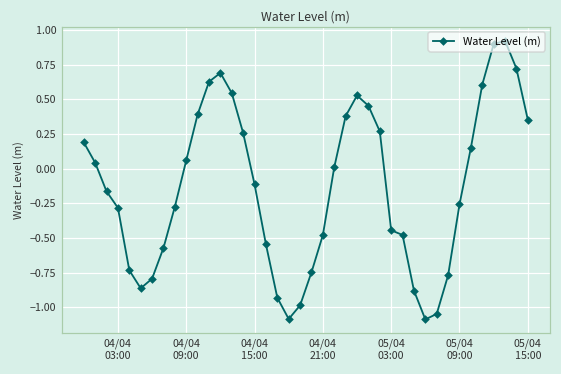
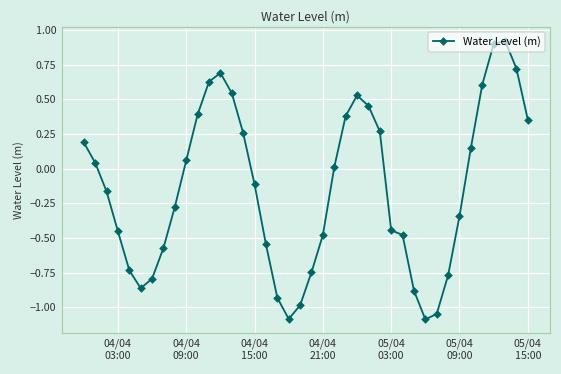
04/04 03:00: -0.28 -> -0.45
05/04 09:00: -0.26 -> -0.34
